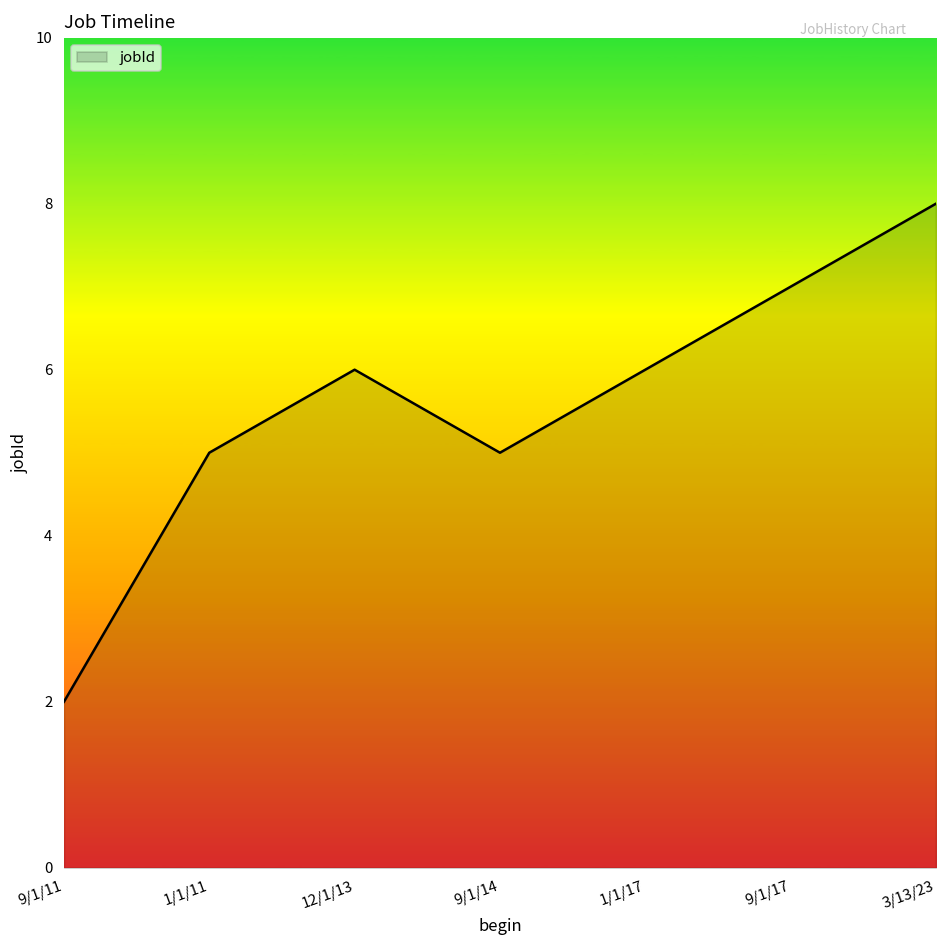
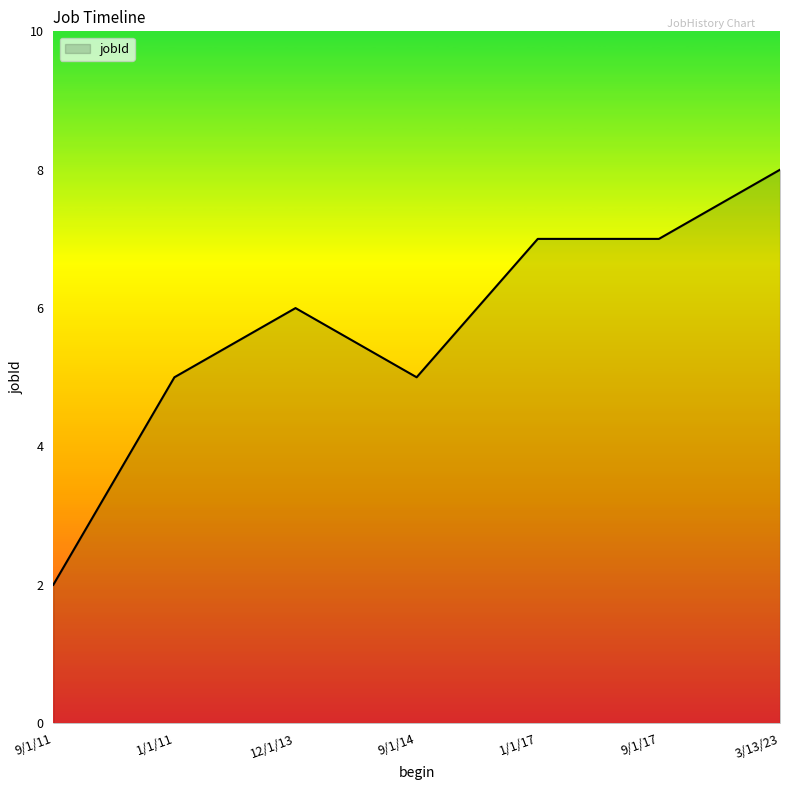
1/1/17: 6 -> 7
